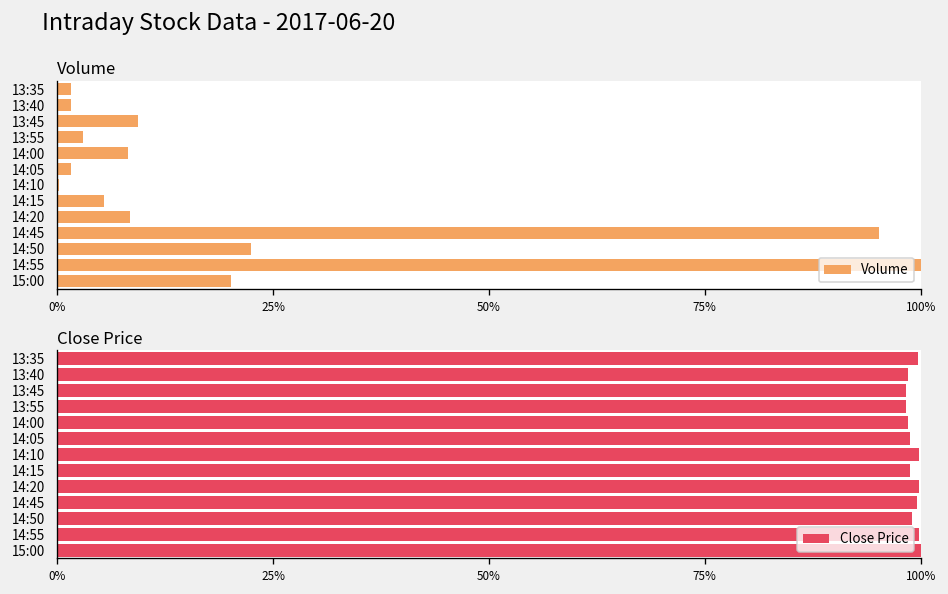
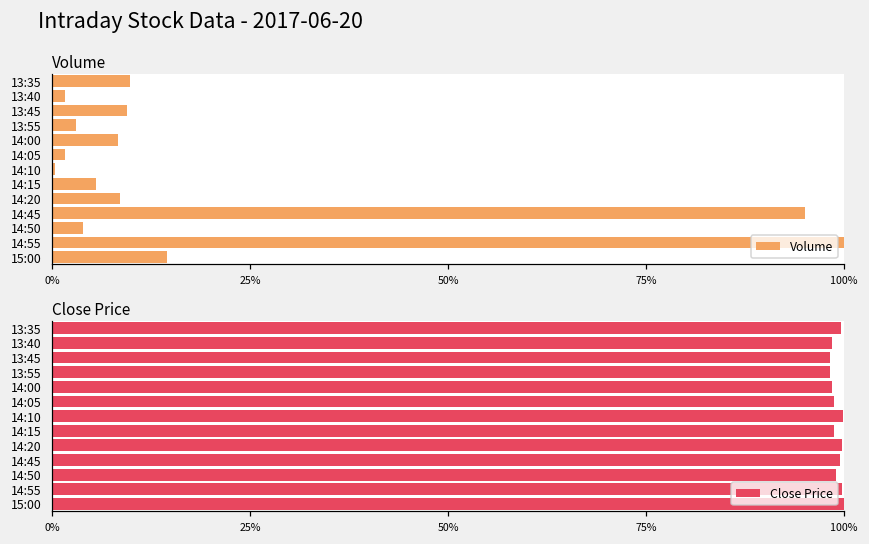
Volume, 13:35: 2% -> 10%
Volume, 14:50: 22% -> 4%
Volume, 15:00: 20% -> 15%
